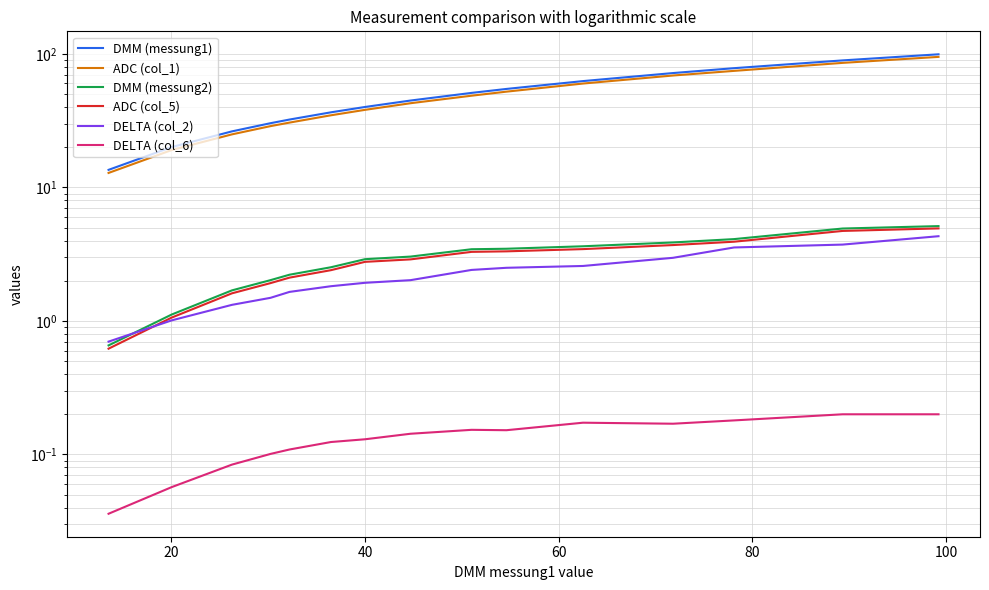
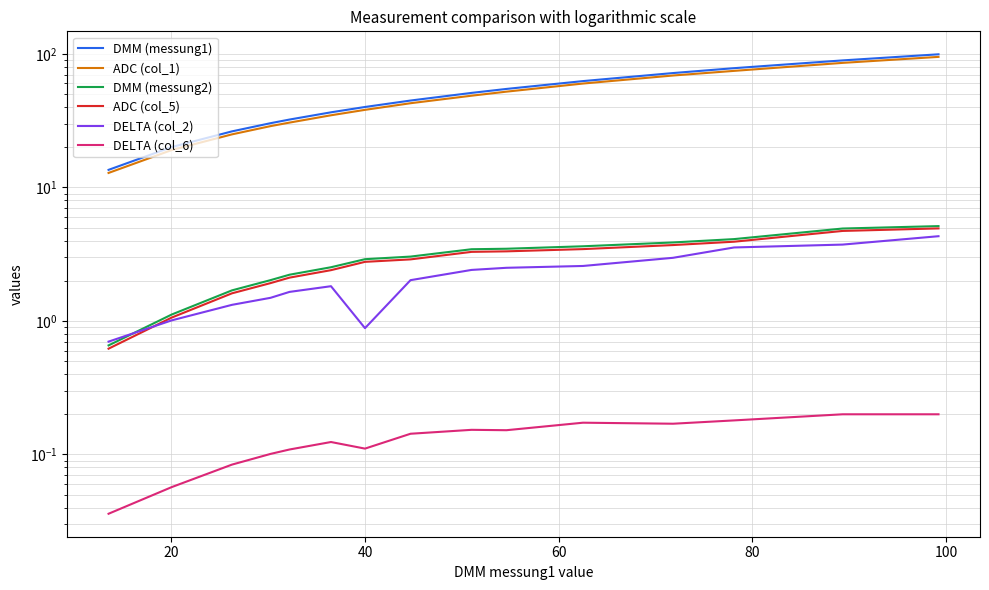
DELTA (col_2), 40: 1.9 -> 0.9
DELTA (col_6), 40: 0.13 -> 0.11
